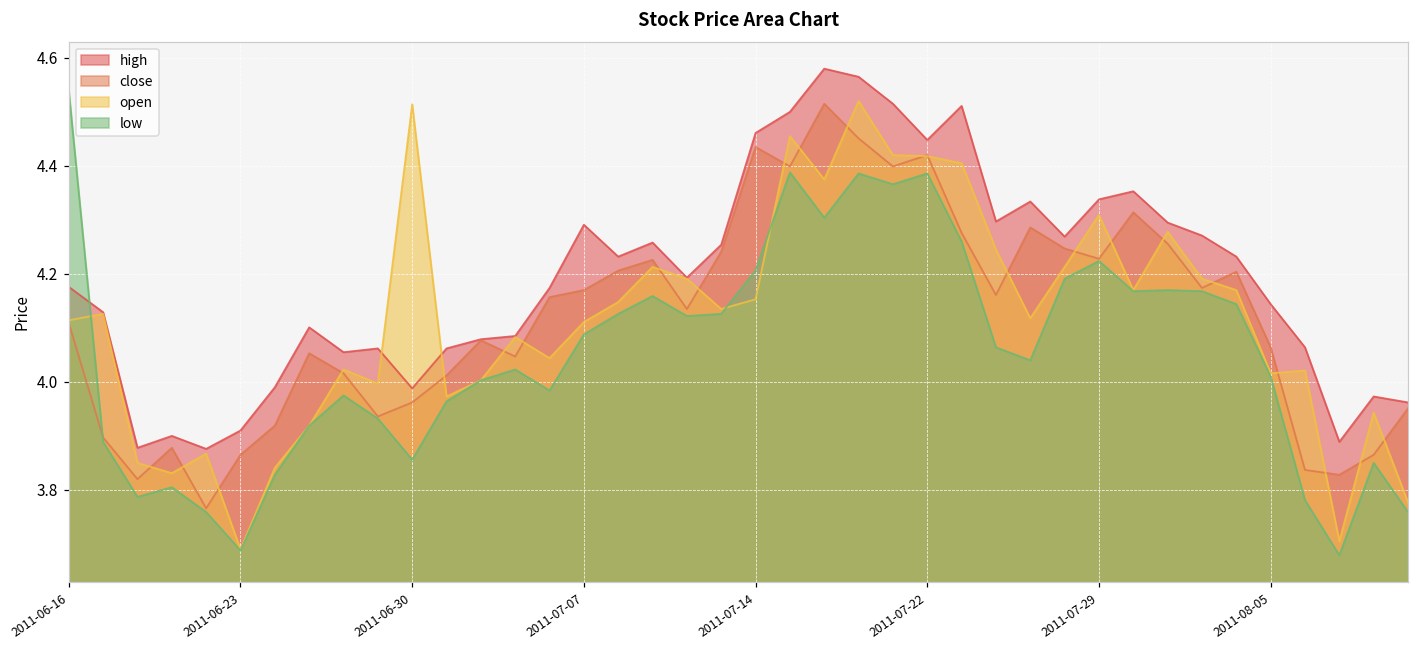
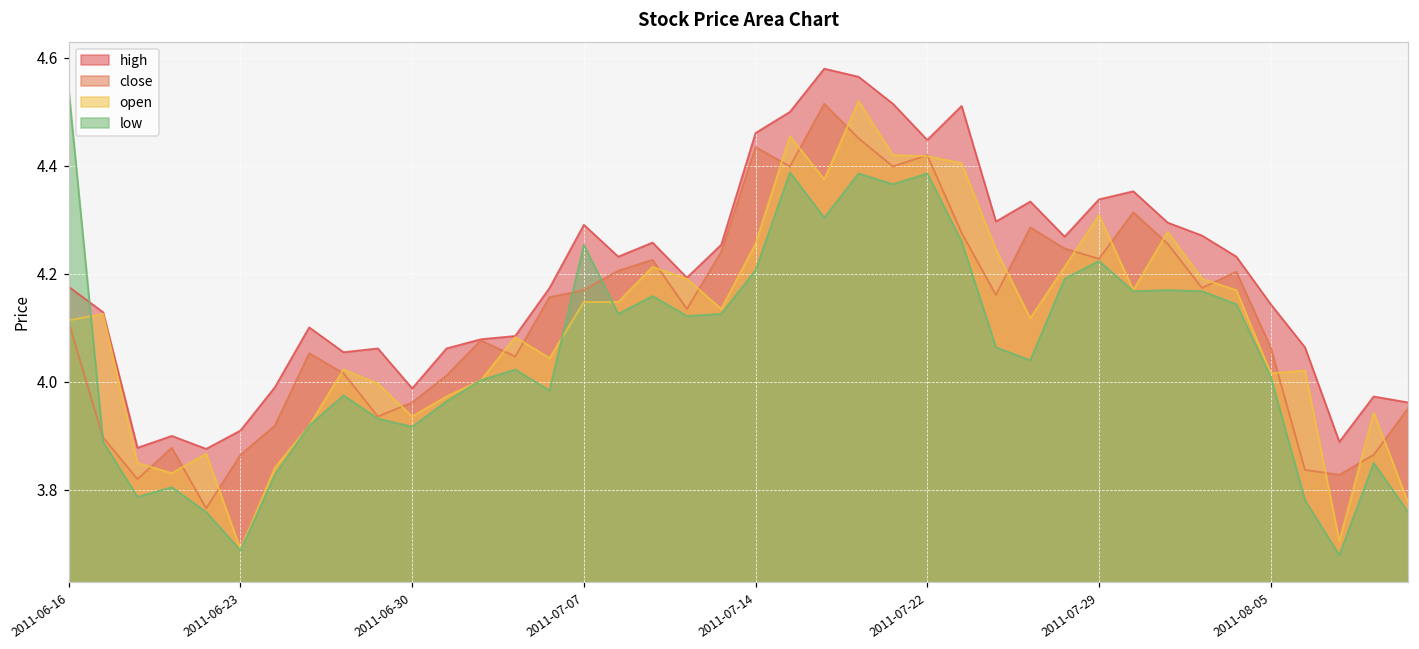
open, 2011-06-30: 4.51 -> 3.94
low, 2011-06-30: 3.86 -> 3.92
open, 2011-07-07: 4.11 -> 4.15
low, 2011-07-07: 4.09 -> 4.25
open, 2011-07-14: 4.15 -> 4.26
